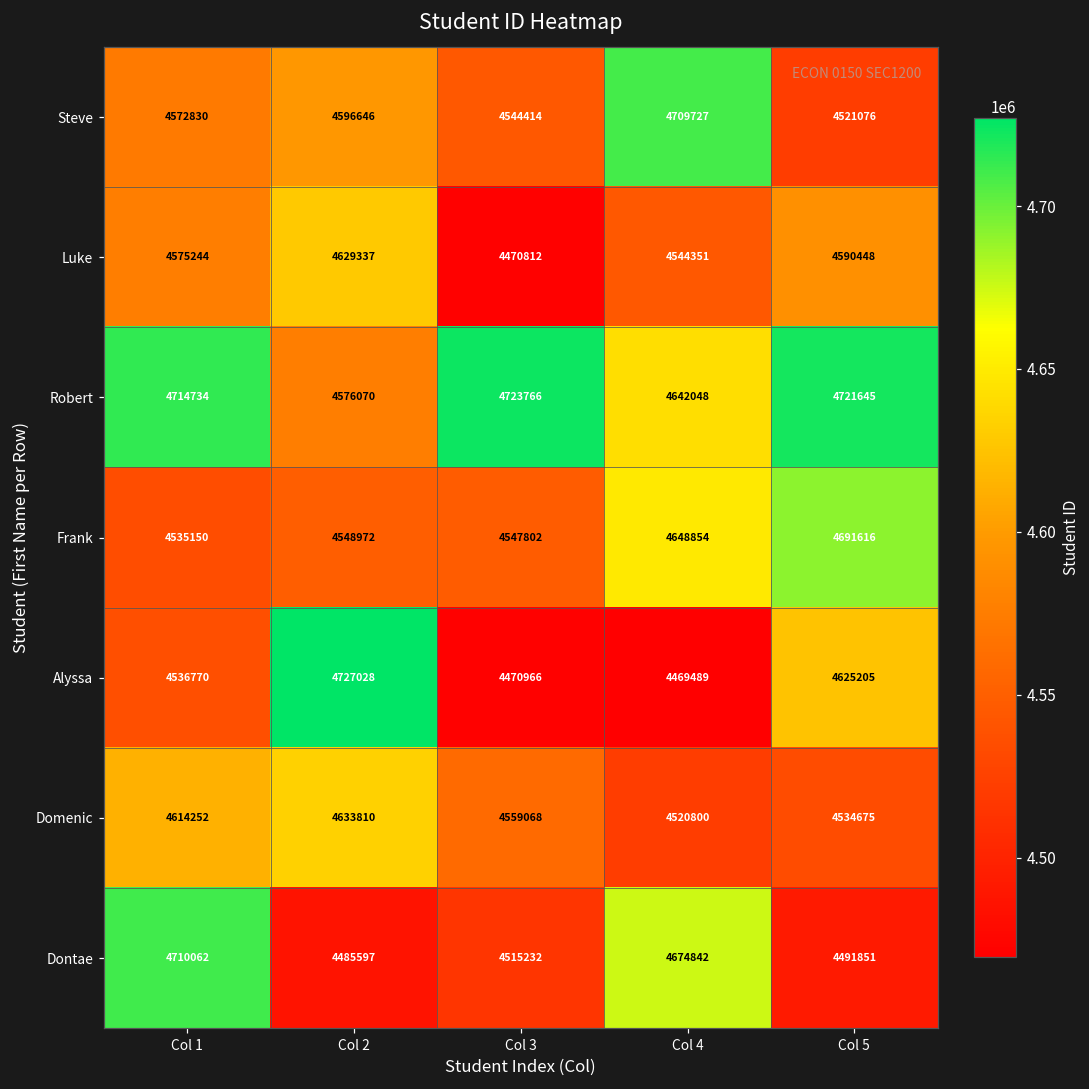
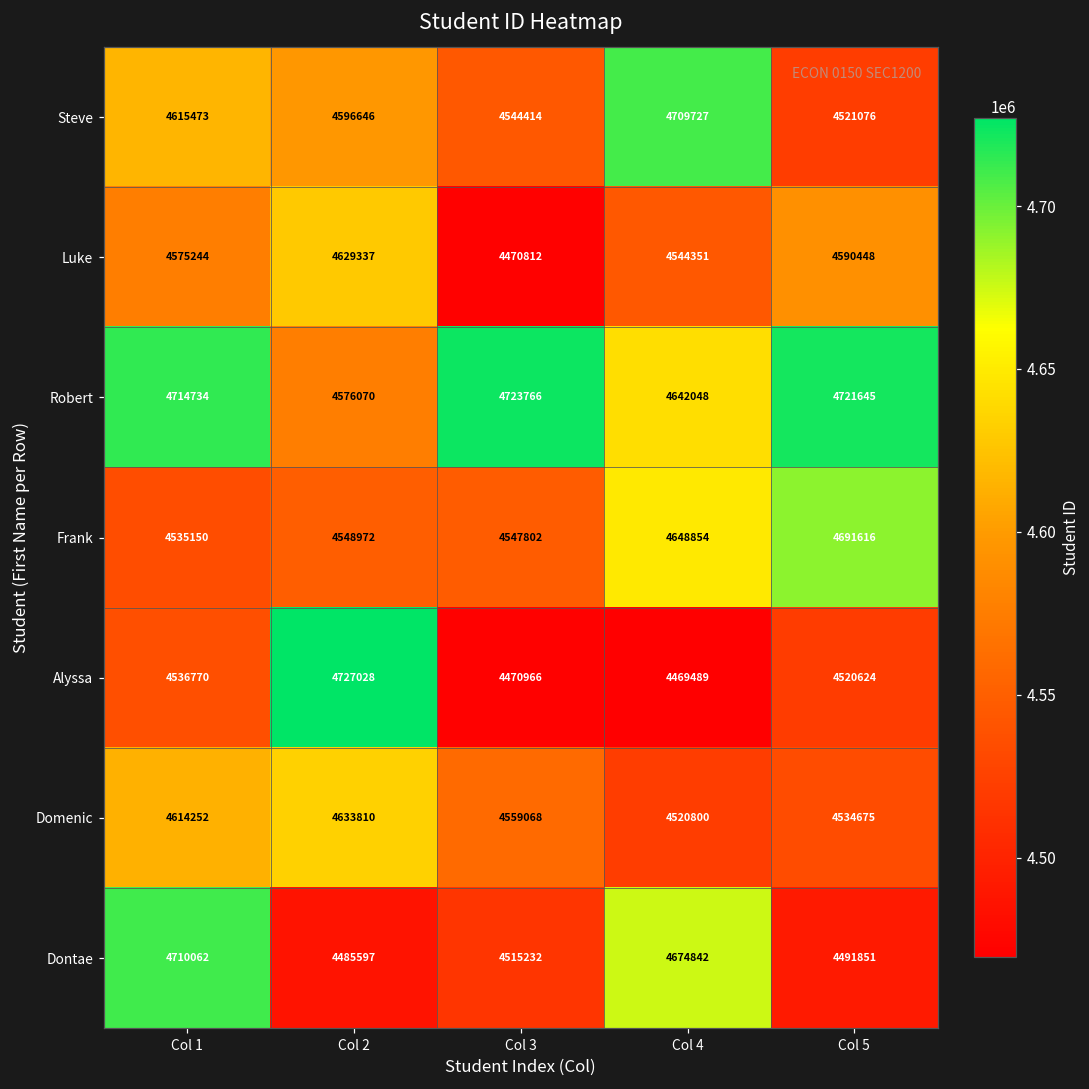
Steve, Col 1: 4572830 -> 4615473
Alyssa, Col 5: 4625205 -> 4520624
